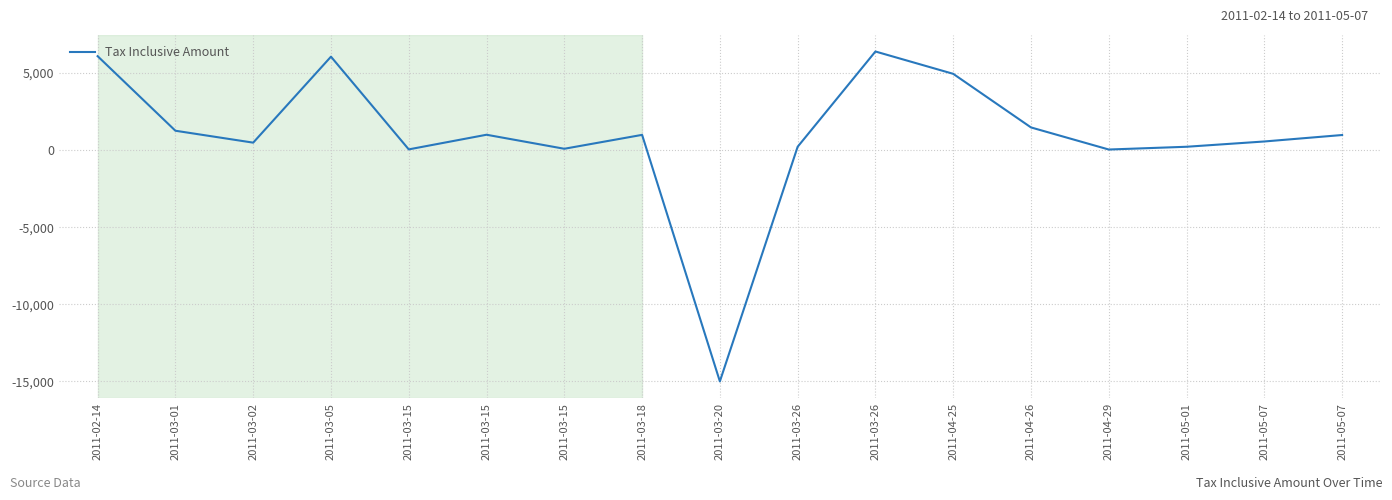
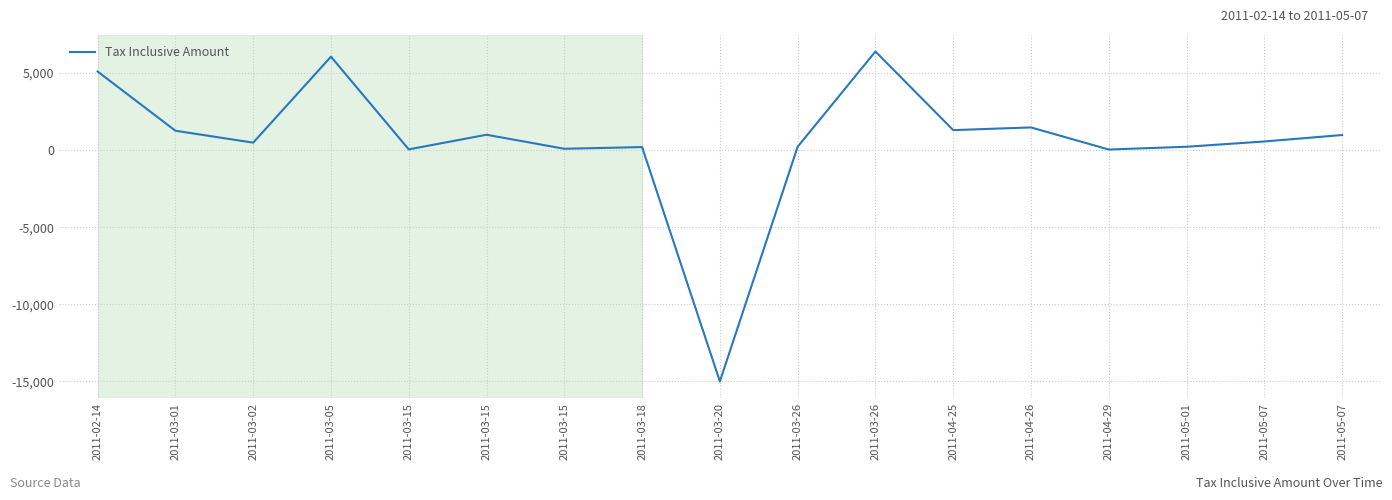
2011-02-14: 6,100 -> 5,100
2011-03-18: 1,000 -> 200
2011-04-25: 5,000 -> 1,300
